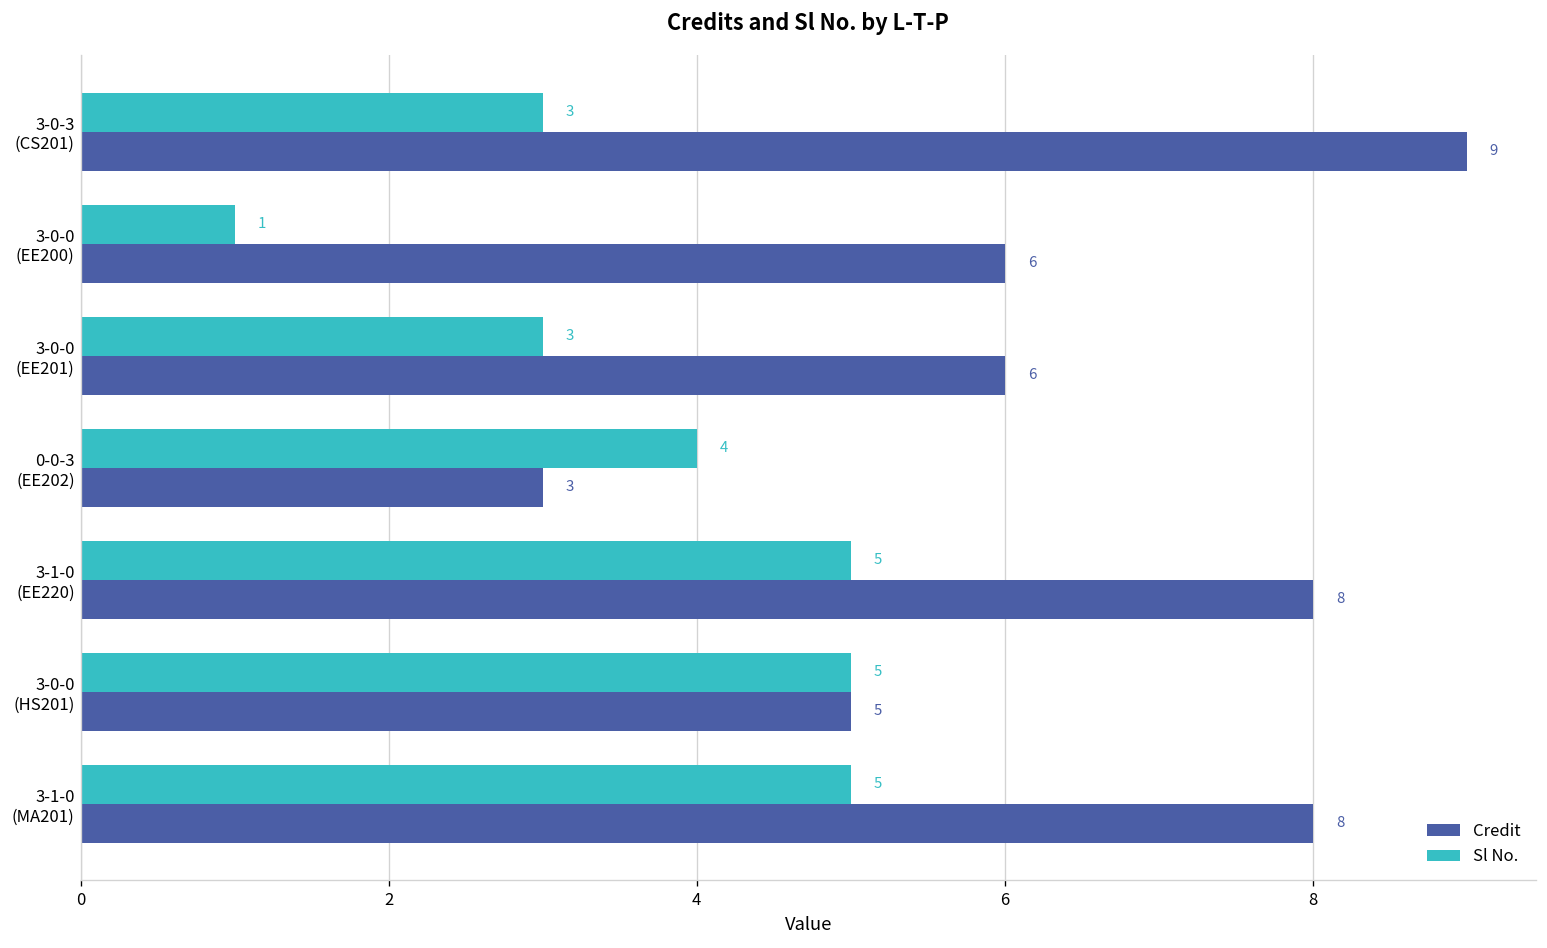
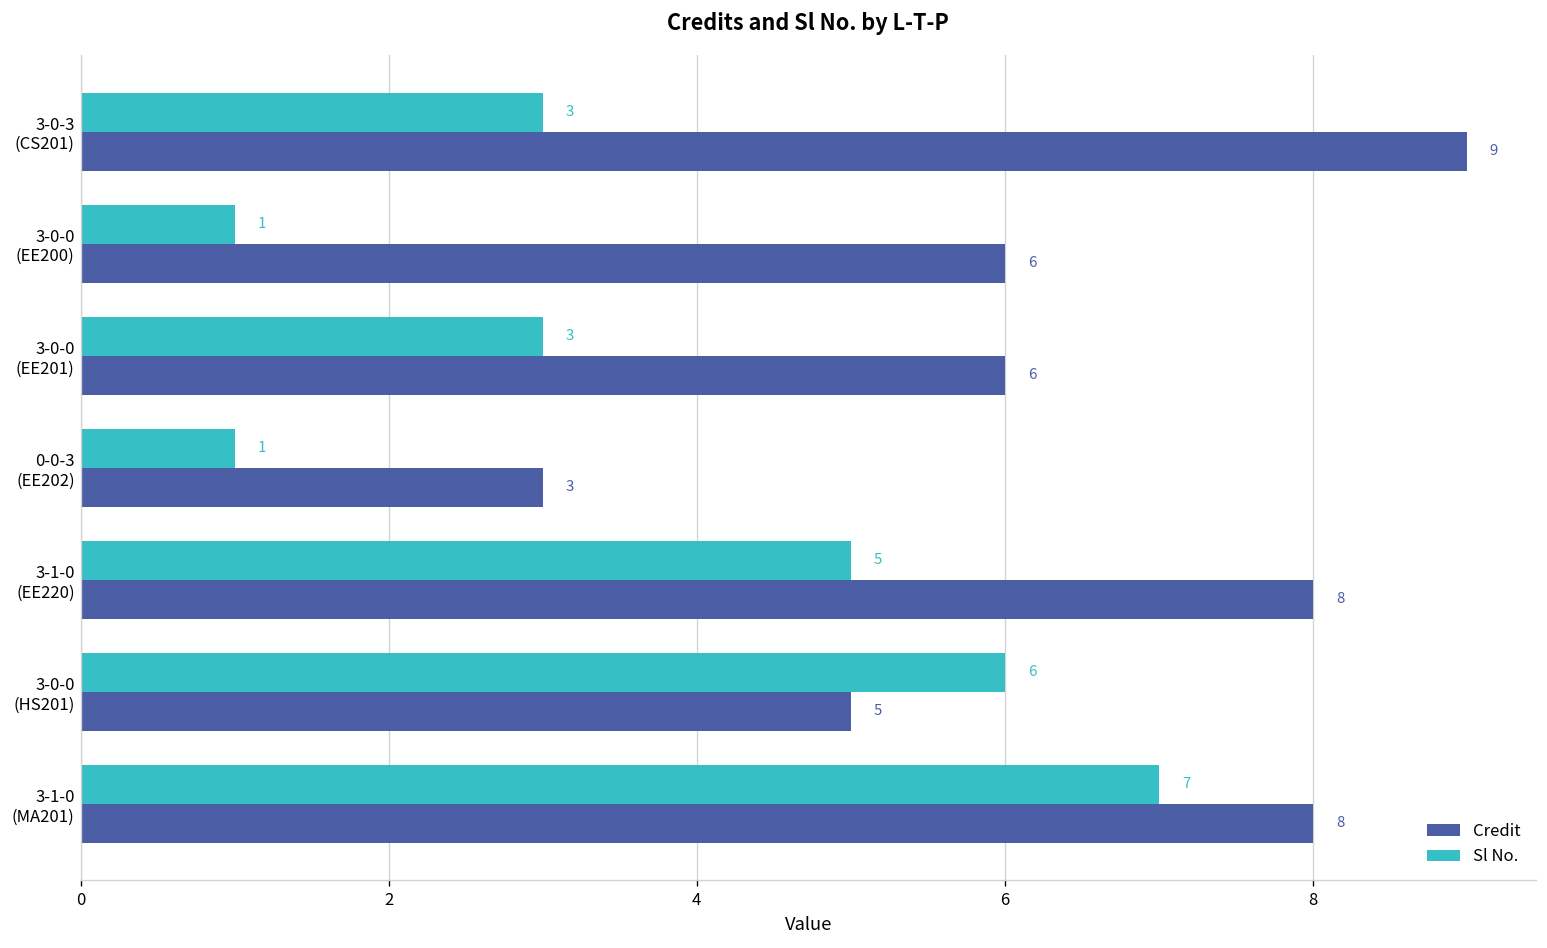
Sl No., 0-0-3 (EE202): 4 -> 1
Sl No., 3-0-0 (HS201): 5 -> 6
Sl No., 3-1-0 (MA201): 5 -> 7
